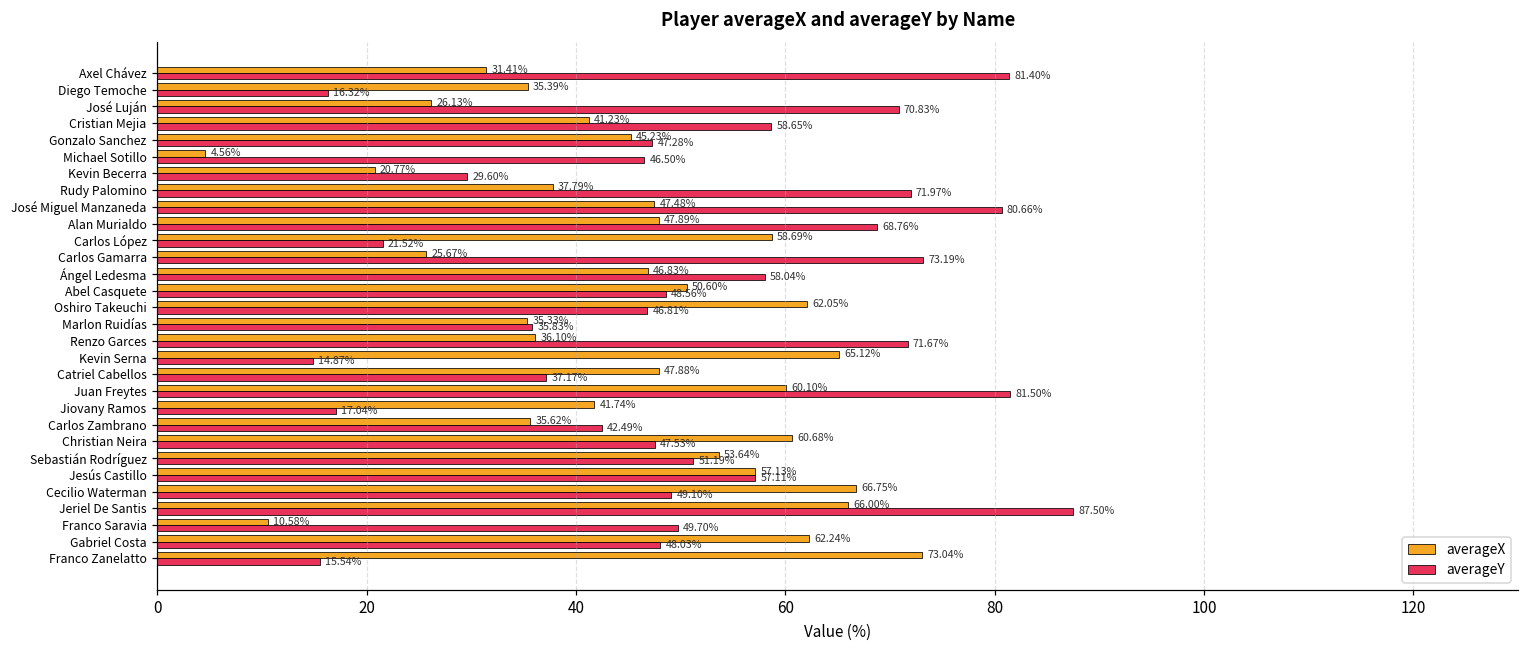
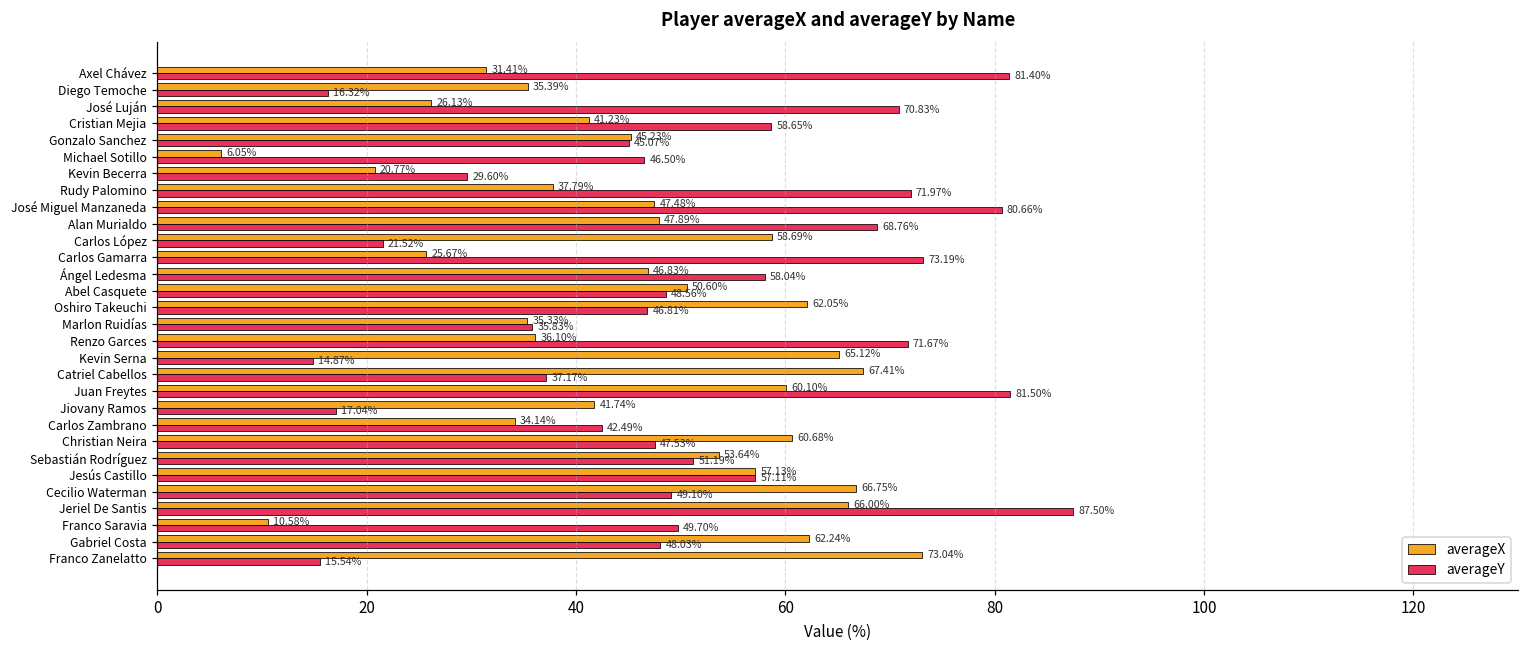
averageY, Gonzalo Sanchez: 47.28% -> 45.07%
averageX, Michael Sotillo: 4.56% -> 6.05%
averageX, Catriel Cabellos: 47.88% -> 67.41%
averageX, Carlos Zambrano: 35.62% -> 34.14%
